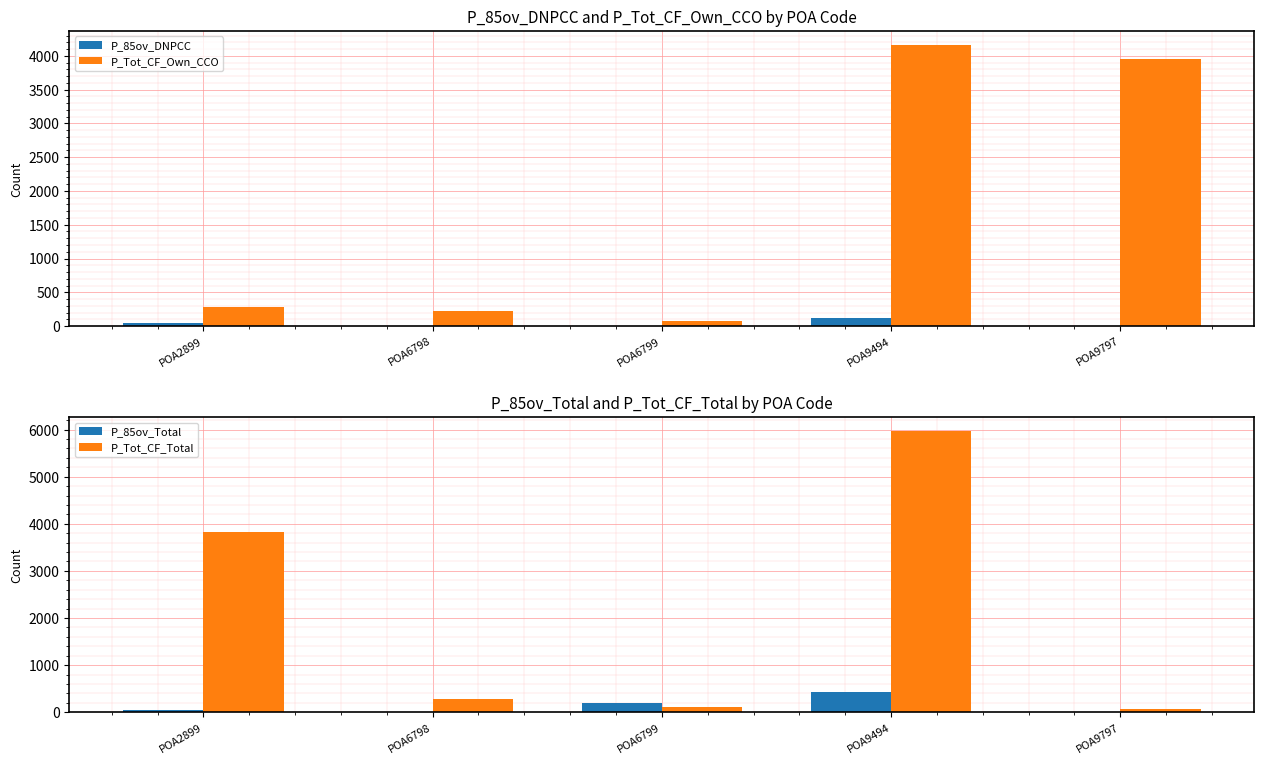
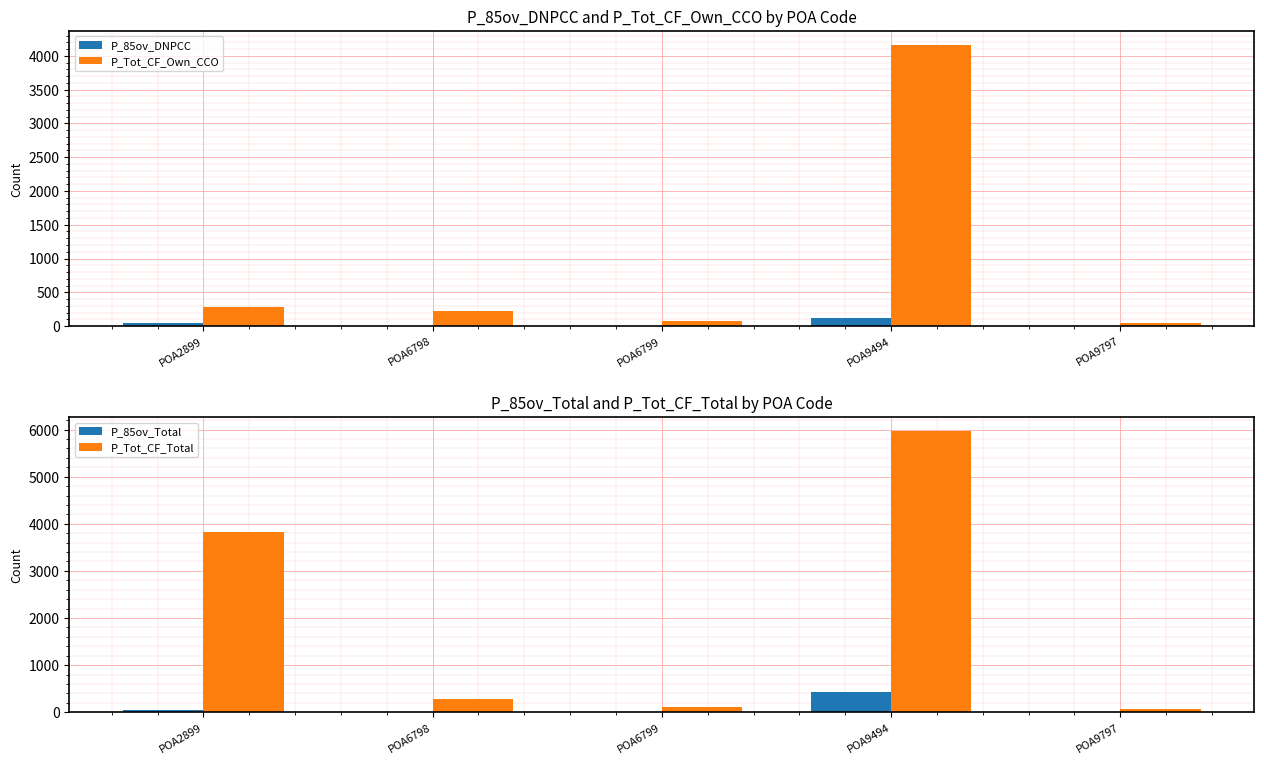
P_85ov_DNPCC and P_Tot_CF_Own_CCO by POA Code, P_Tot_CF_Own_CCO, POA9797: 4000 -> 100
P_85ov_Total and P_Tot_CF_Total by POA Code, P_85ov_Total, POA6799: 200 -> 0
